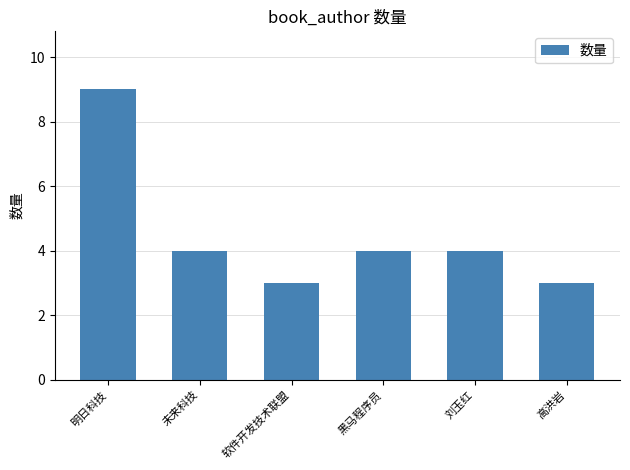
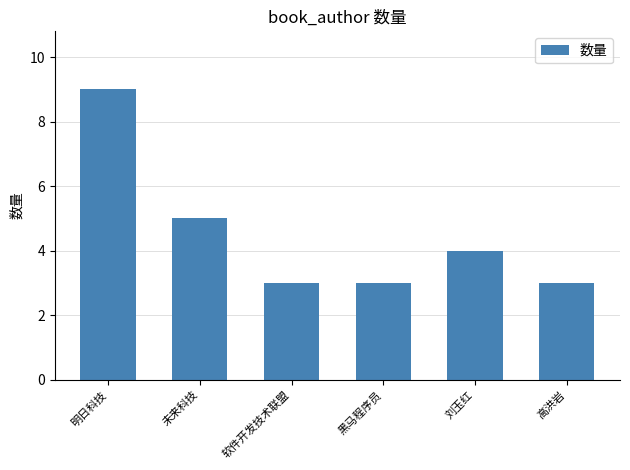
未来科技: 4 -> 5
黑马程序员: 4 -> 3
